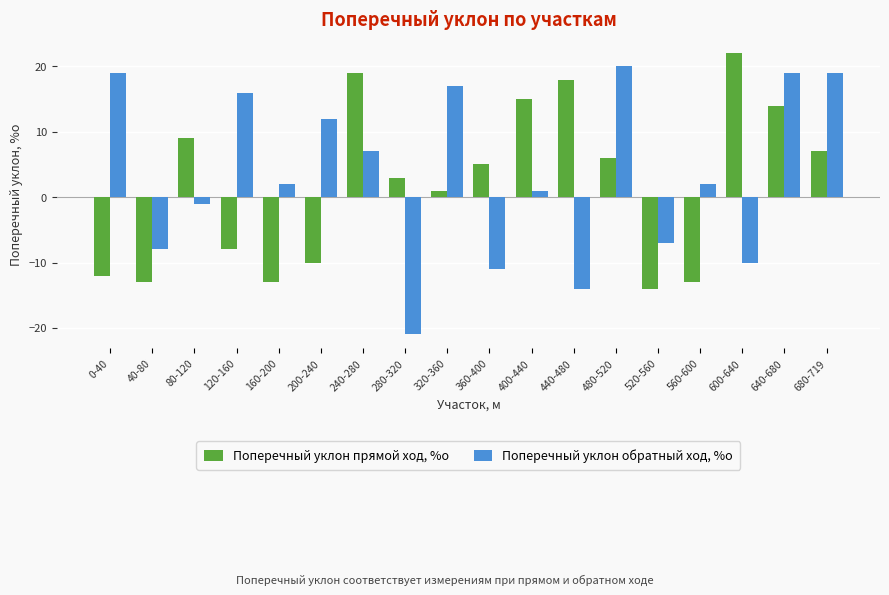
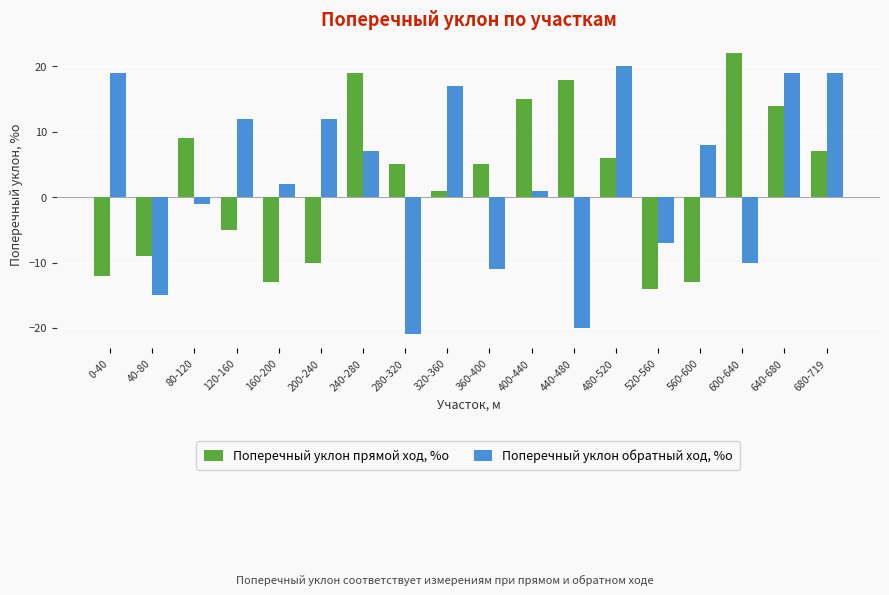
Поперечный уклон прямой ход, %о, 40-80: -13 -> -9
Поперечный уклон обратный ход, %о, 40-80: -8 -> -15
Поперечный уклон прямой ход, %о, 120-160: -8 -> -5
Поперечный уклон обратный ход, %о, 120-160: 16 -> 12
Поперечный уклон прямой ход, %о, 280-320: 3 -> 5
Поперечный уклон обратный ход, %о, 440-480: -14 -> -20
Поперечный уклон обратный ход, %о, 560-600: 2 -> 8
